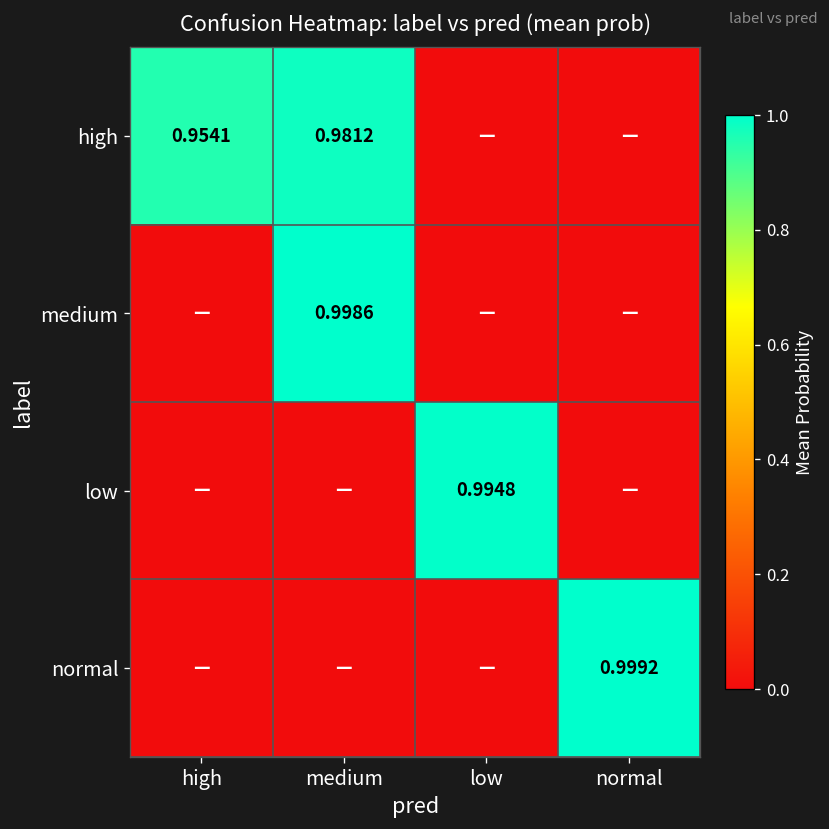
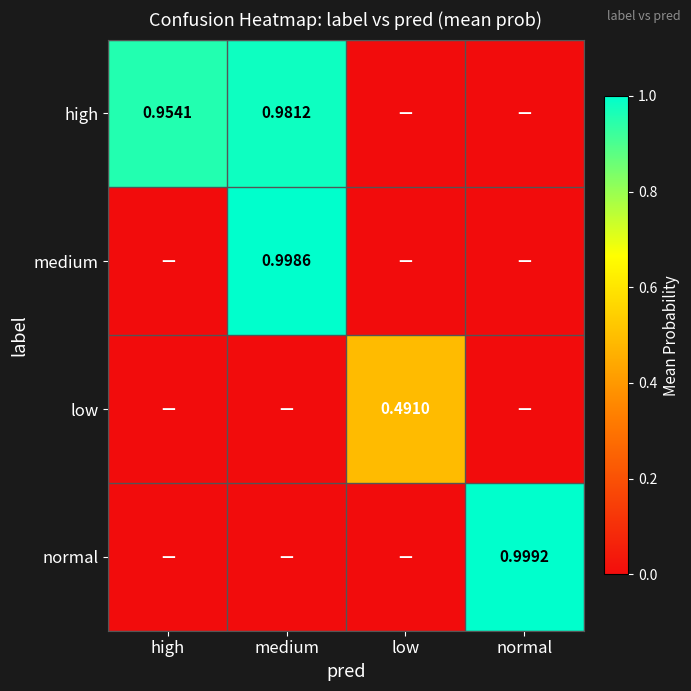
low, low: 0.9948 -> 0.4910
